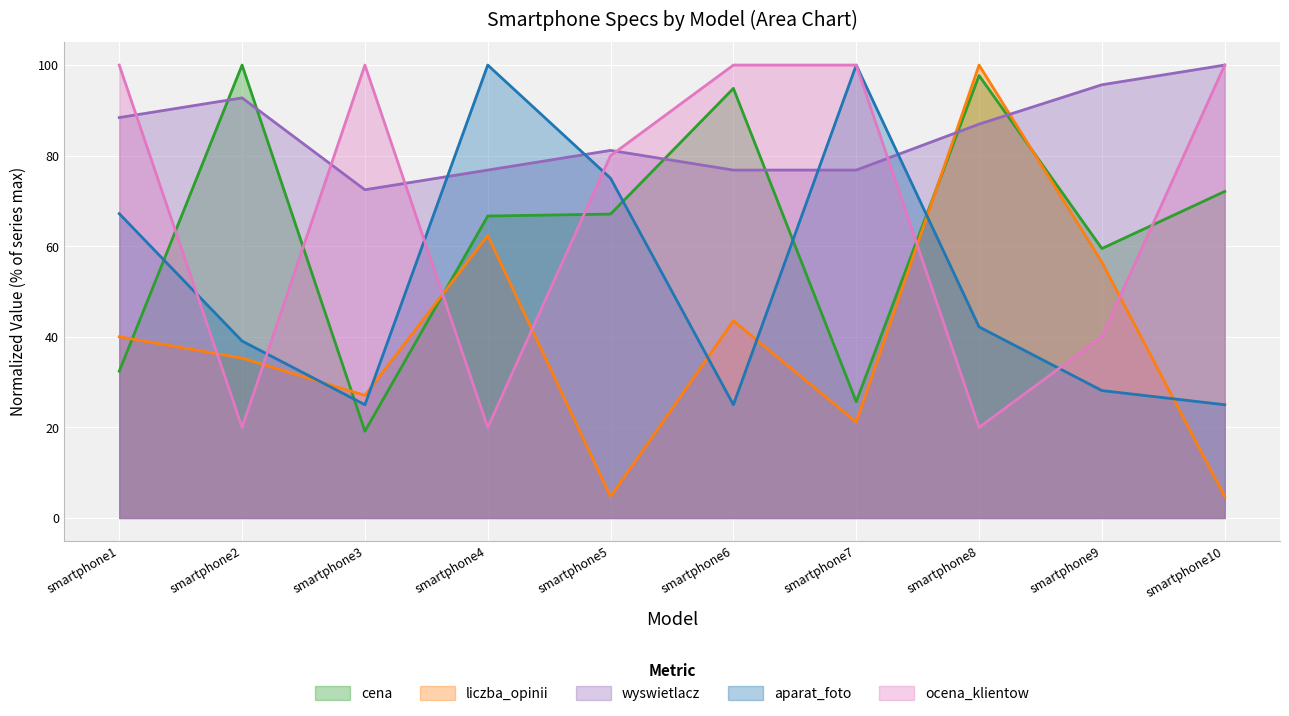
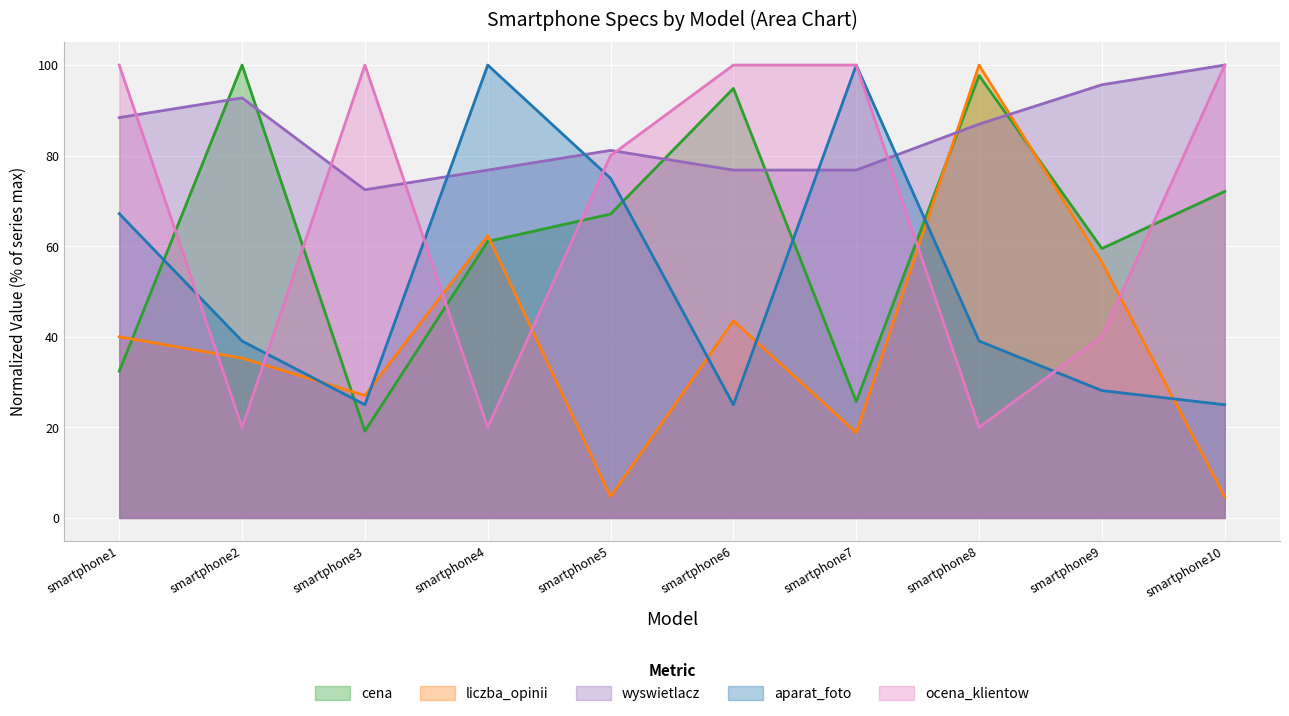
cena, smartphone4: 67 -> 61
liczba_opinii, smartphone7: 21 -> 19
aparat_foto, smartphone8: 42 -> 39
